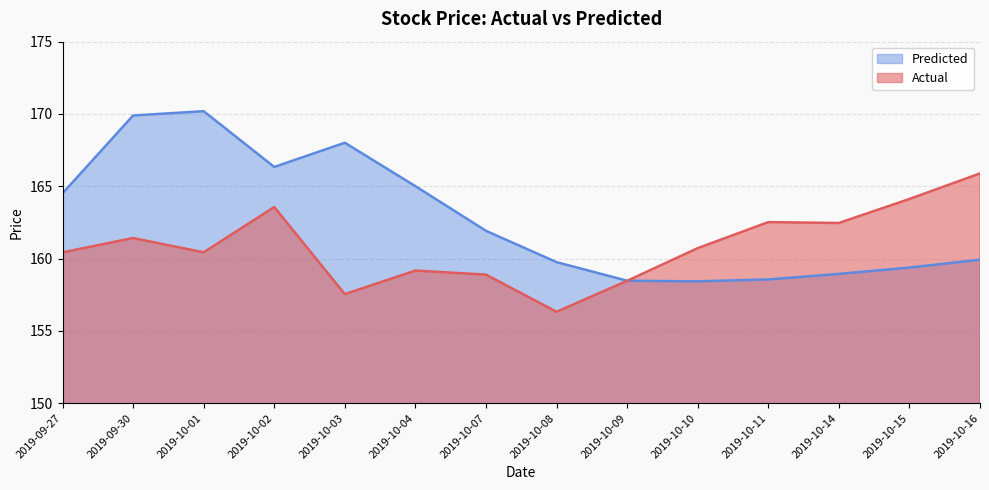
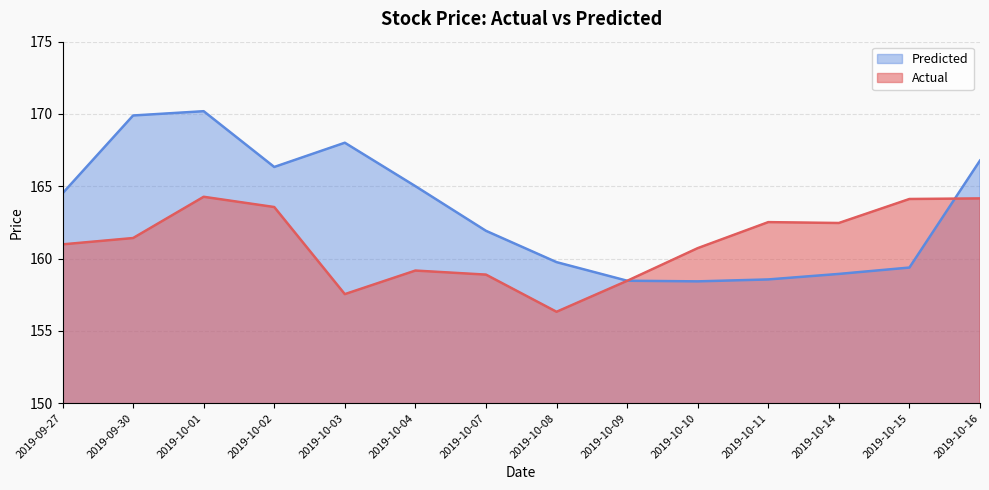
Actual, 2019-09-27: 160.4 -> 161.0
Actual, 2019-10-01: 160.4 -> 164.3
Predicted, 2019-10-16: 159.9 -> 166.8
Actual, 2019-10-16: 165.9 -> 164.2
